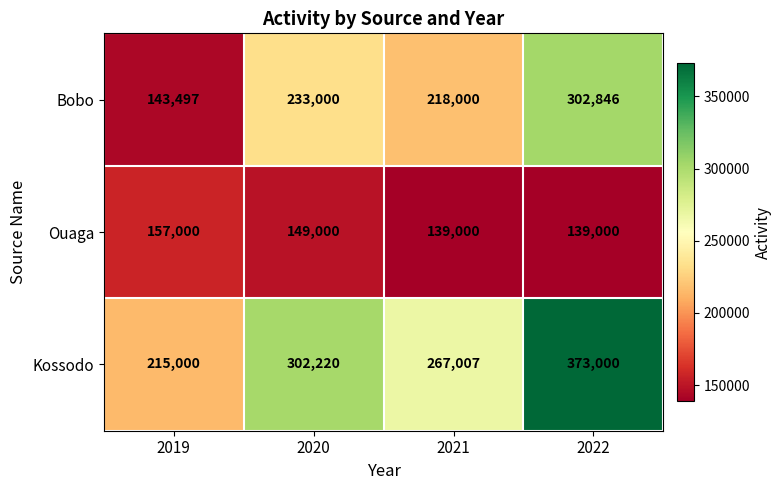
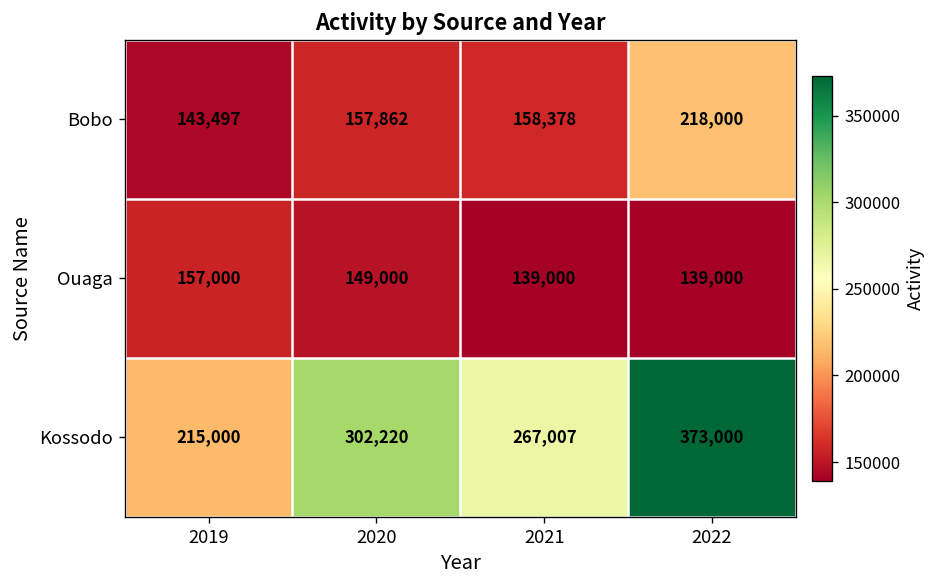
Bobo, 2020: 233,000 -> 157,862
Bobo, 2021: 218,000 -> 158,378
Bobo, 2022: 302,846 -> 218,000
